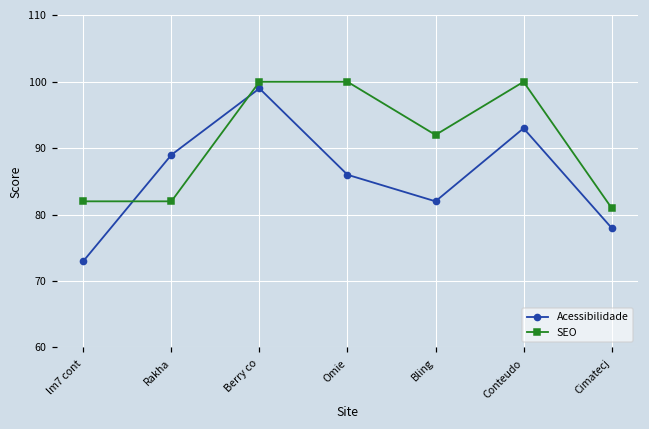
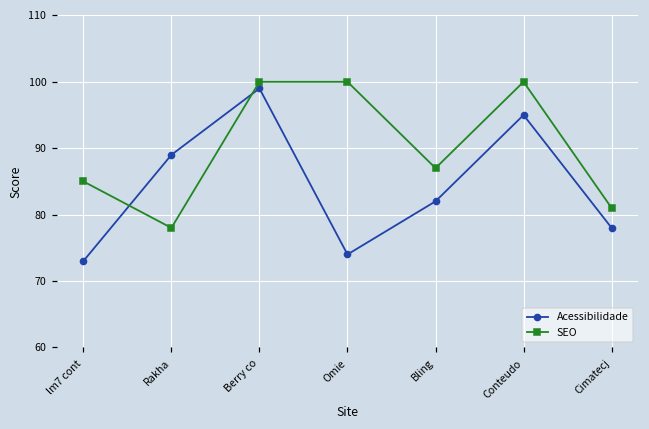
SEO, lm7 cont: 82 -> 85
SEO, Rakha: 82 -> 78
Acessibilidade, Omie: 86 -> 74
SEO, Bling: 92 -> 87
Acessibilidade, Conteudo: 93 -> 95
